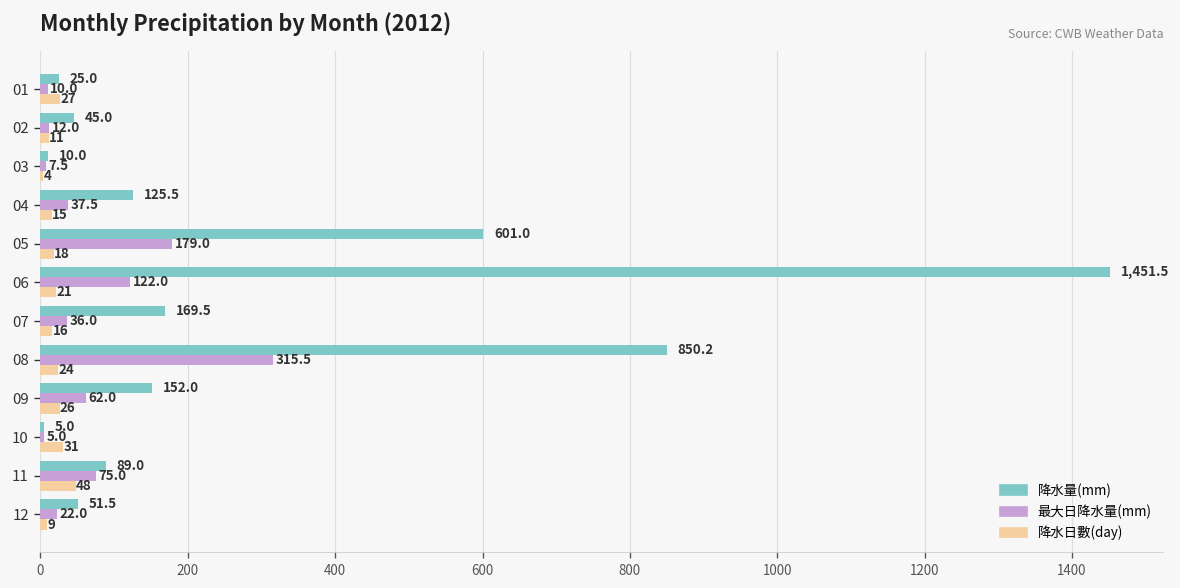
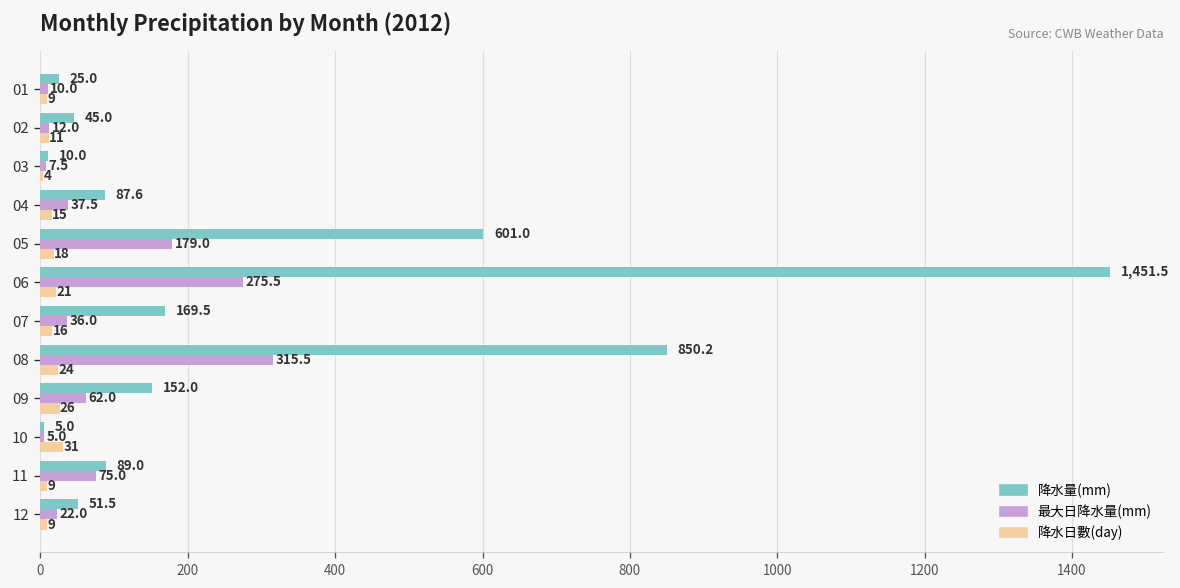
降水日數(day), 01: 27 -> 9
降水量(mm), 04: 125.5 -> 87.6
最大日降水量(mm), 06: 122.0 -> 275.5
降水日數(day), 11: 48 -> 9
